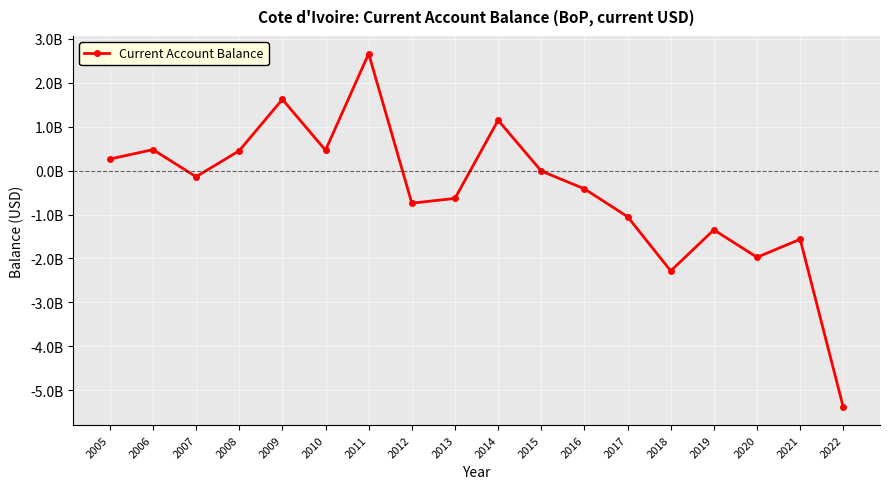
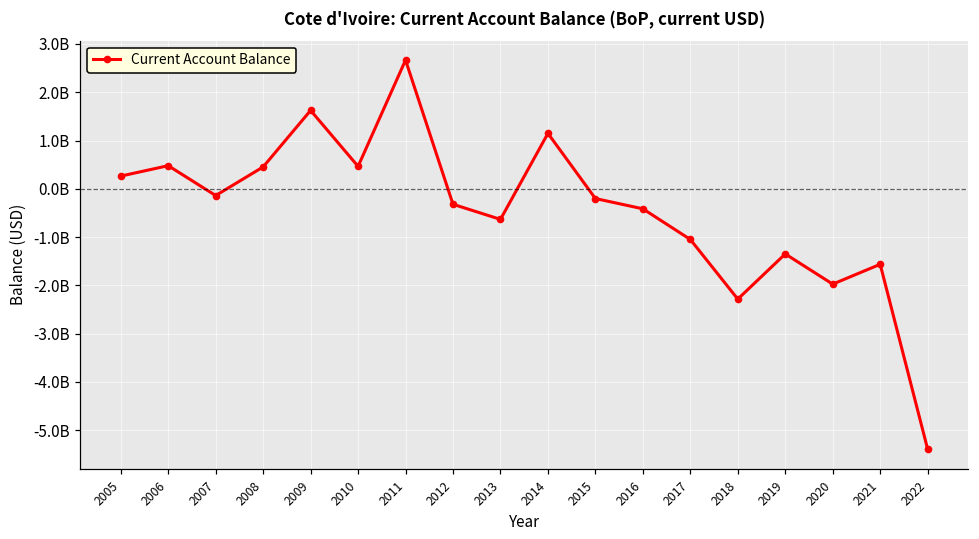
2012: -700000000 -> -300000000
2015: 0 -> -200000000
